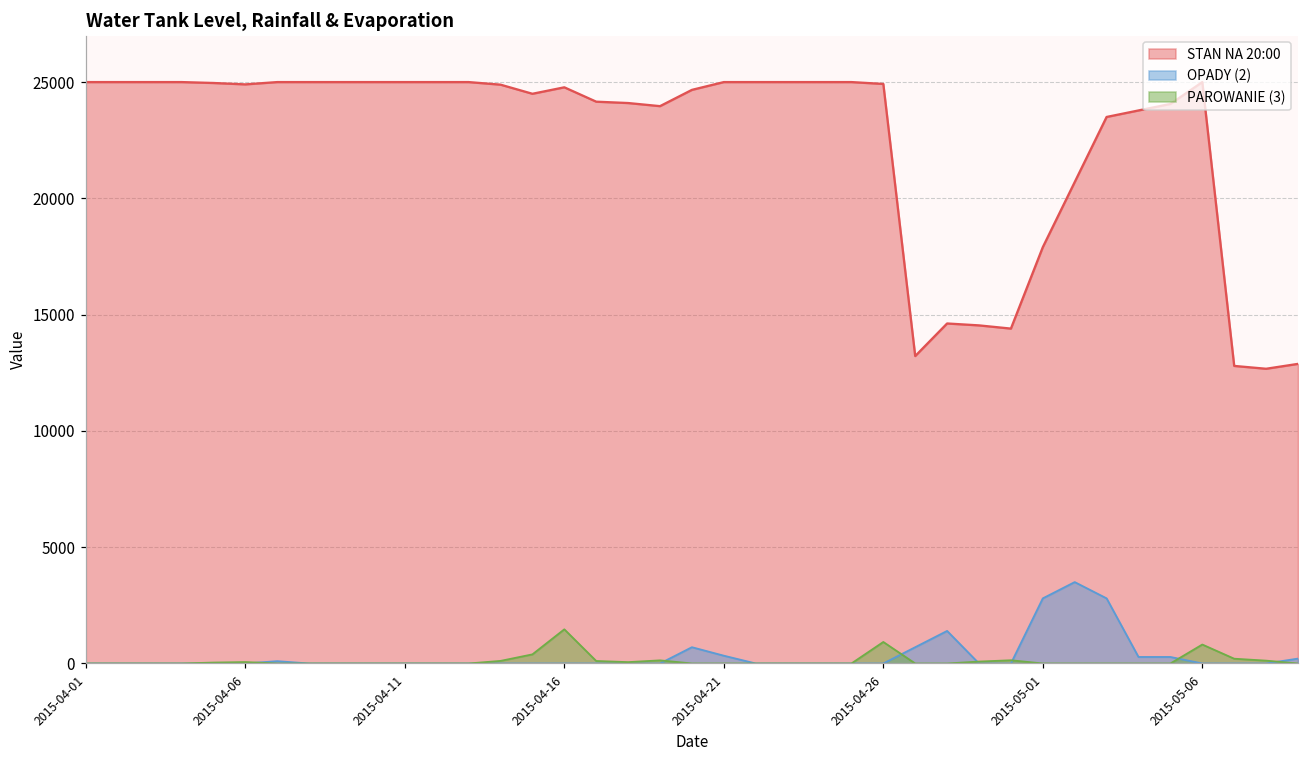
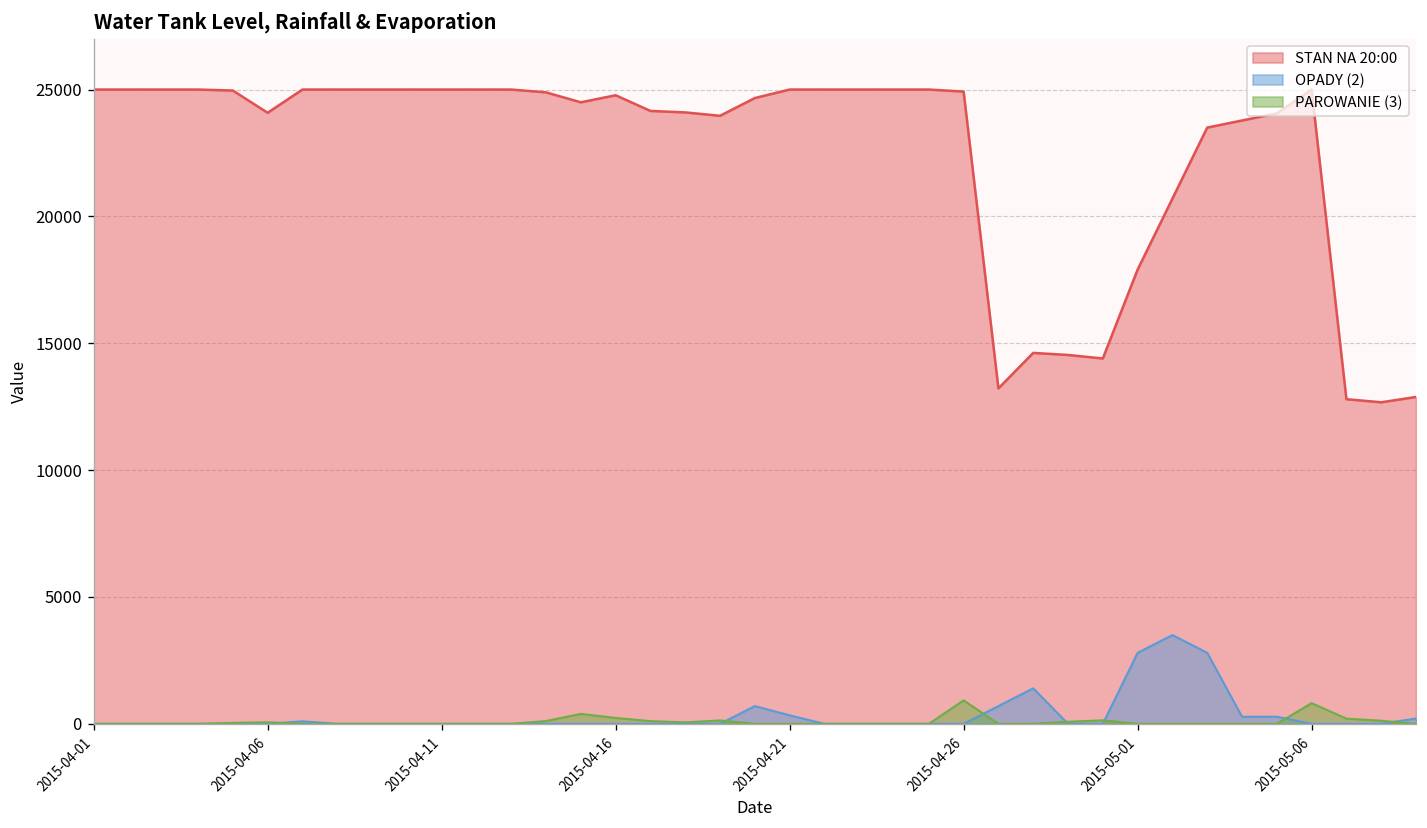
STAN NA 20:00, 2015-04-06: 24900 -> 24100
PAROWANIE (3), 2015-04-16: 1500 -> 200
